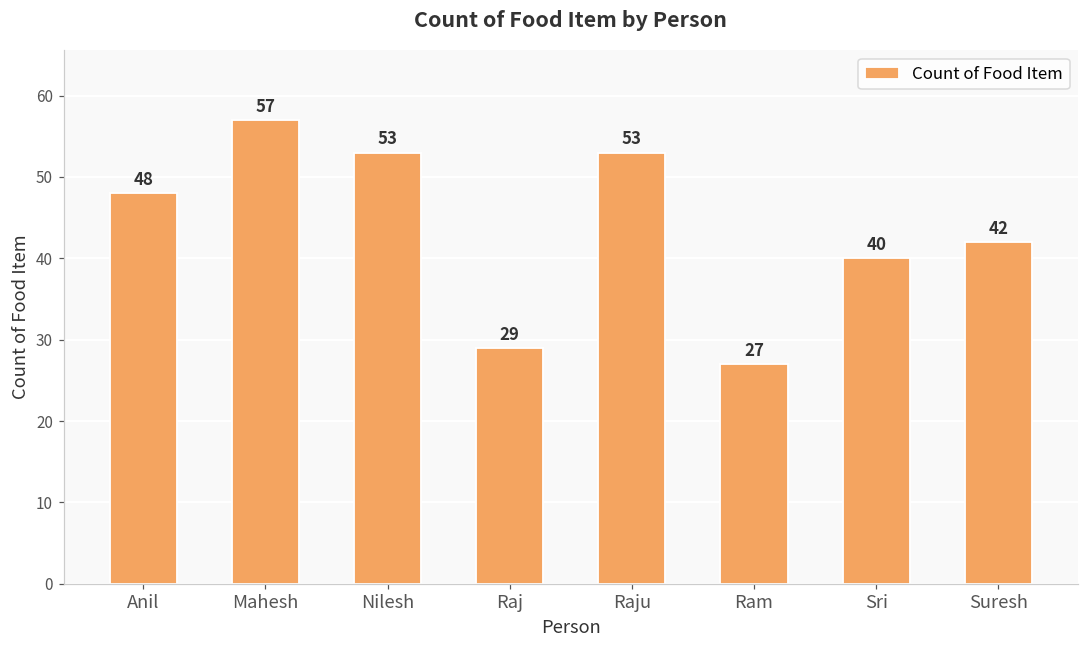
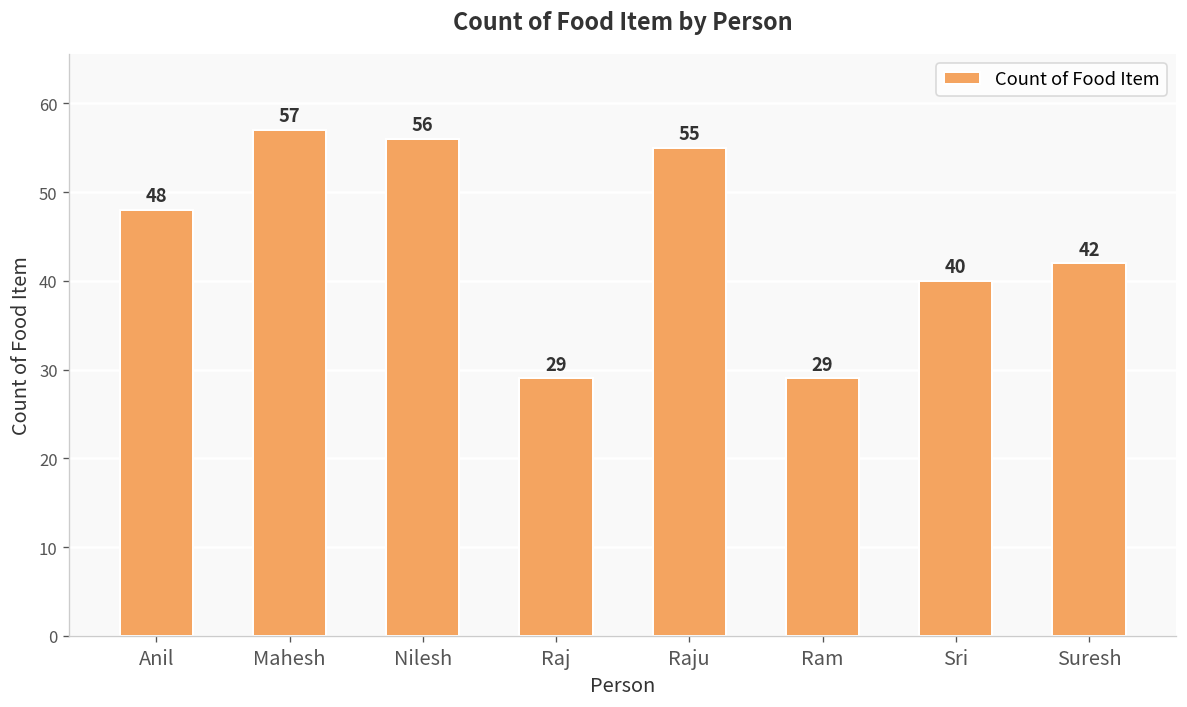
Nilesh: 53 -> 56
Raju: 53 -> 55
Ram: 27 -> 29
